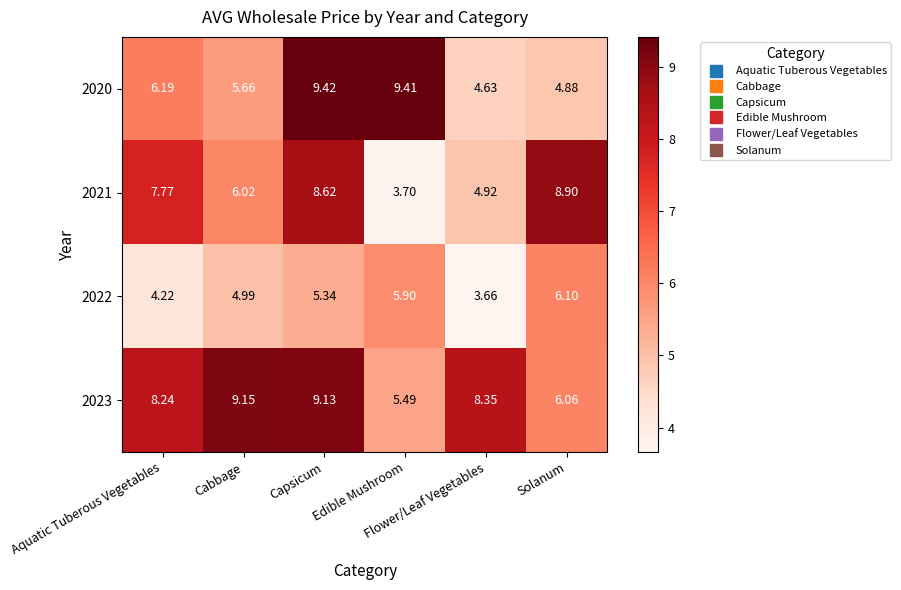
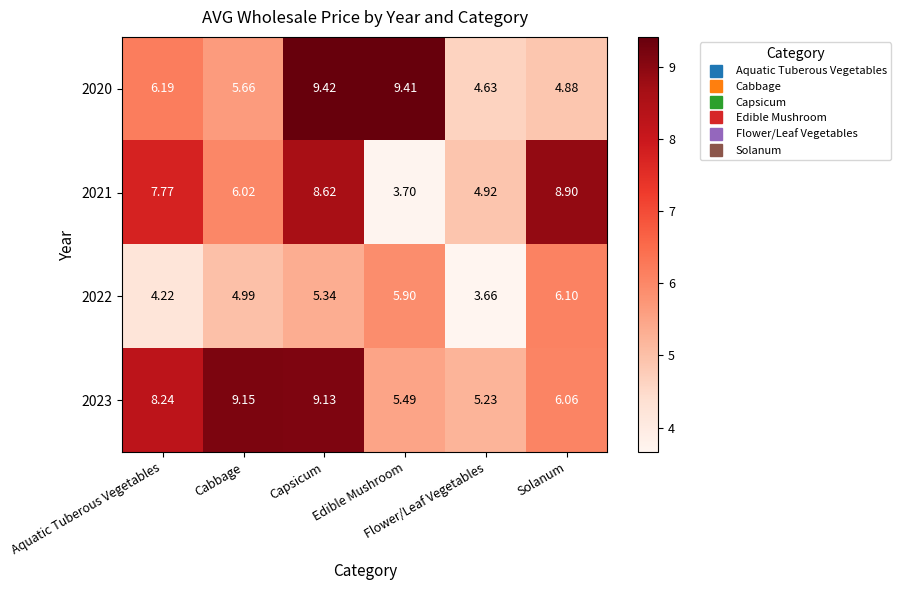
2023, Flower/Leaf Vegetables: 8.35 -> 5.23
